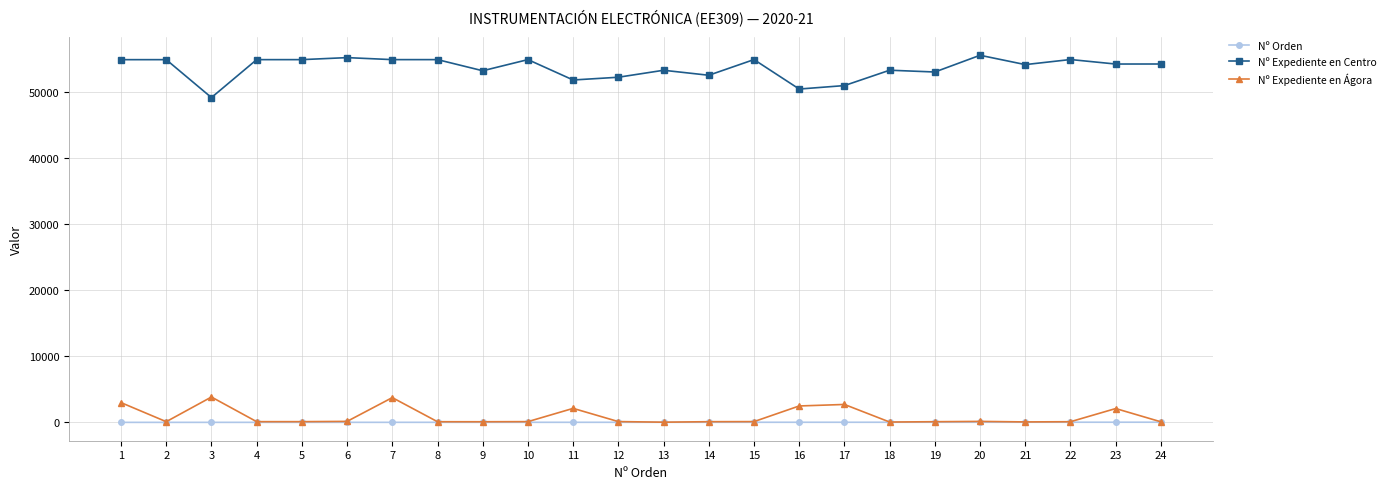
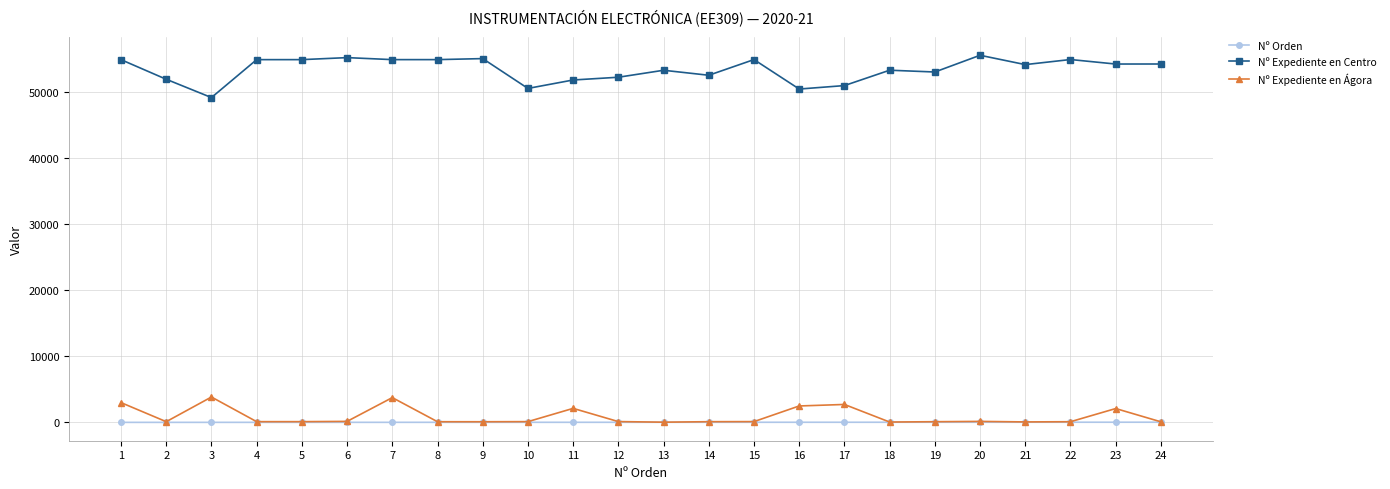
Nº Expediente en Centro, 2: 55000 -> 52000
Nº Expediente en Centro, 9: 53000 -> 55000
Nº Expediente en Centro, 10: 55000 -> 51000
